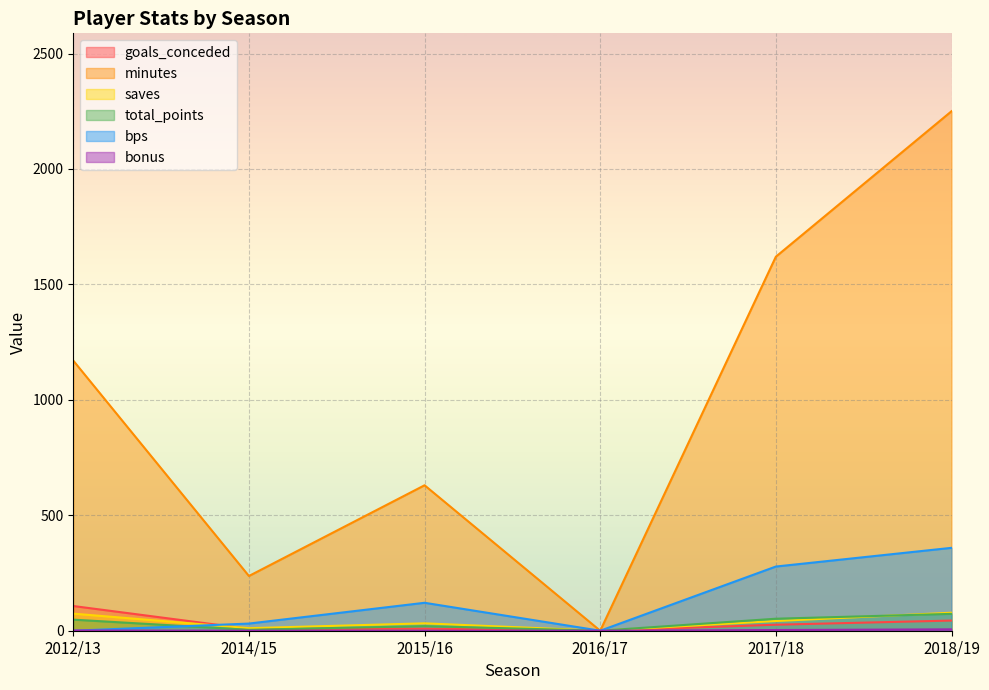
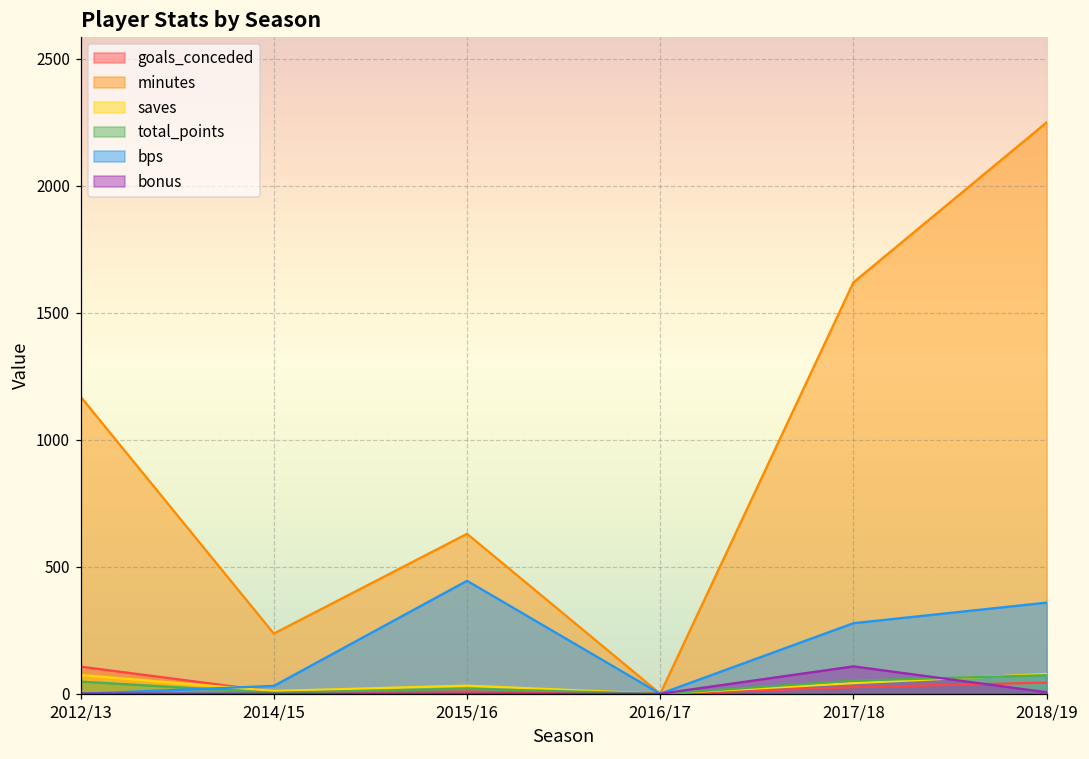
bps, 2015/16: 120 -> 450
bonus, 2017/18: 0 -> 110
